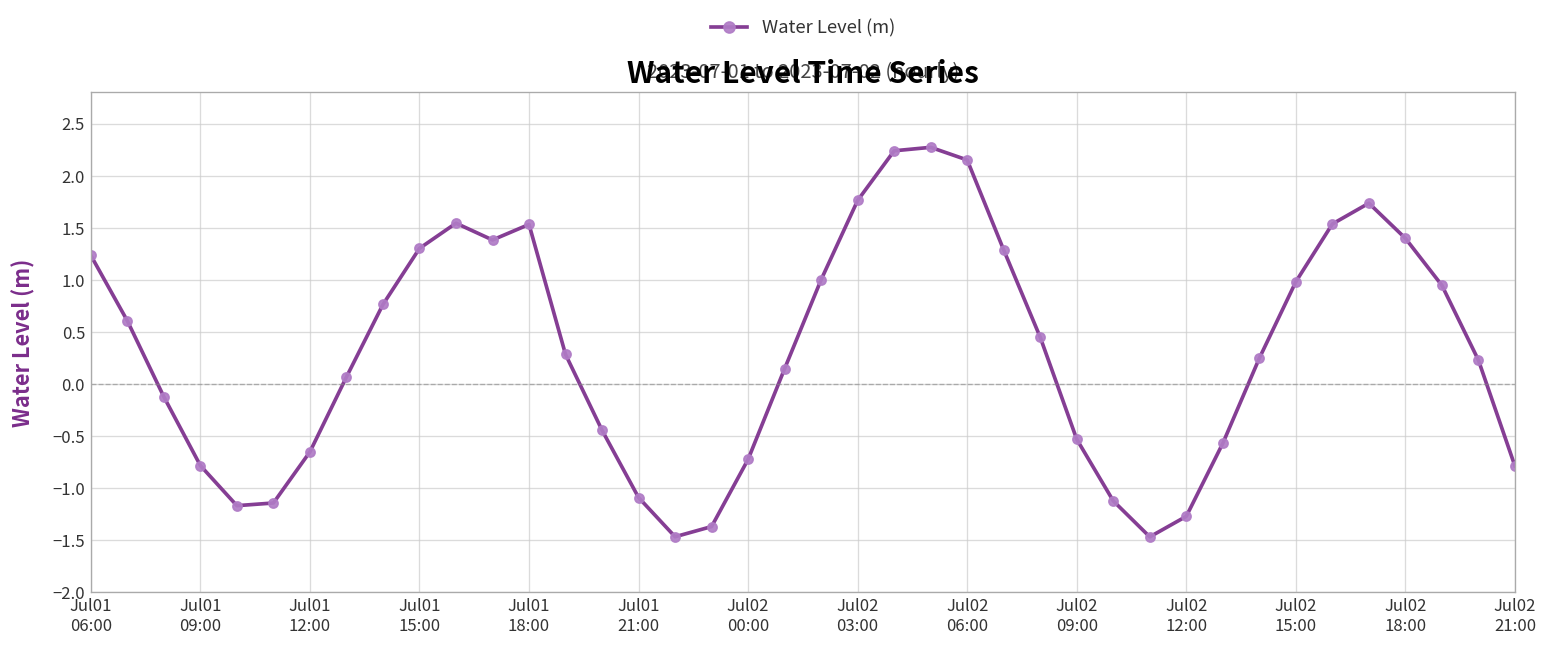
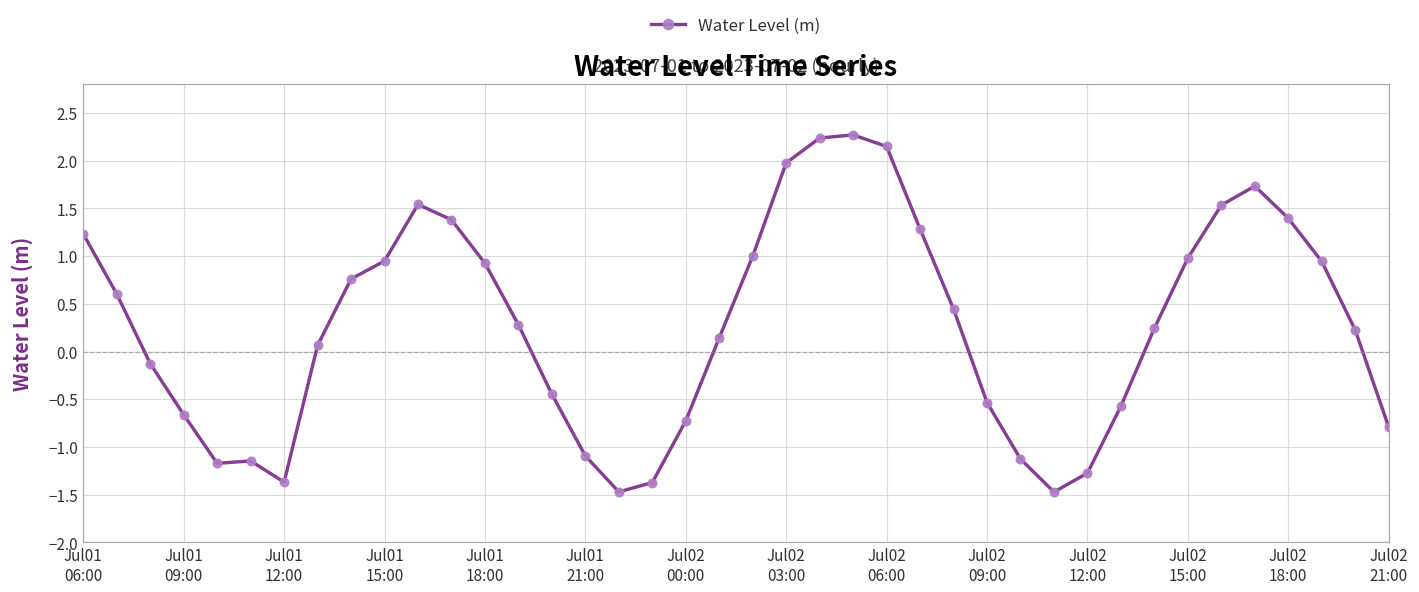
Jul01 09:00: -0.8 -> -0.7
Jul01 12:00: -0.7 -> -1.4
Jul01 15:00: 1.3 -> 0.9
Jul01 18:00: 1.5 -> 0.9
Jul02 03:00: 1.8 -> 2.0
